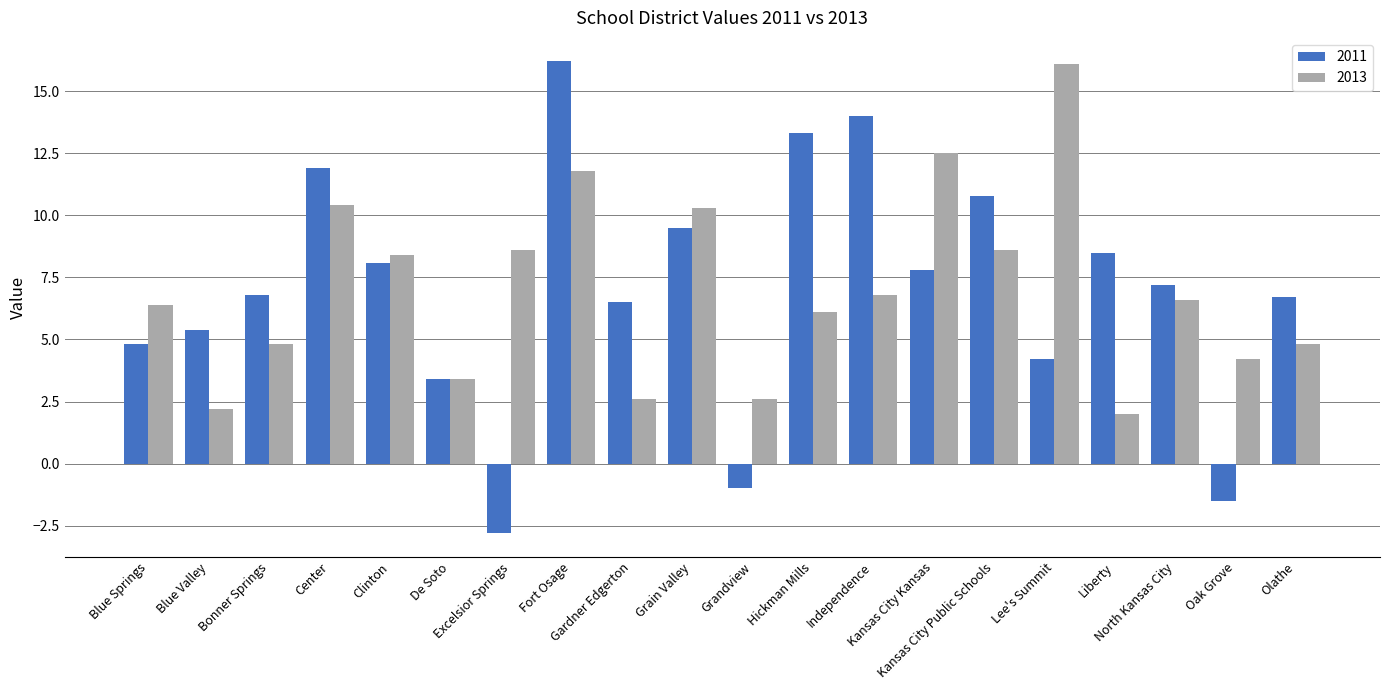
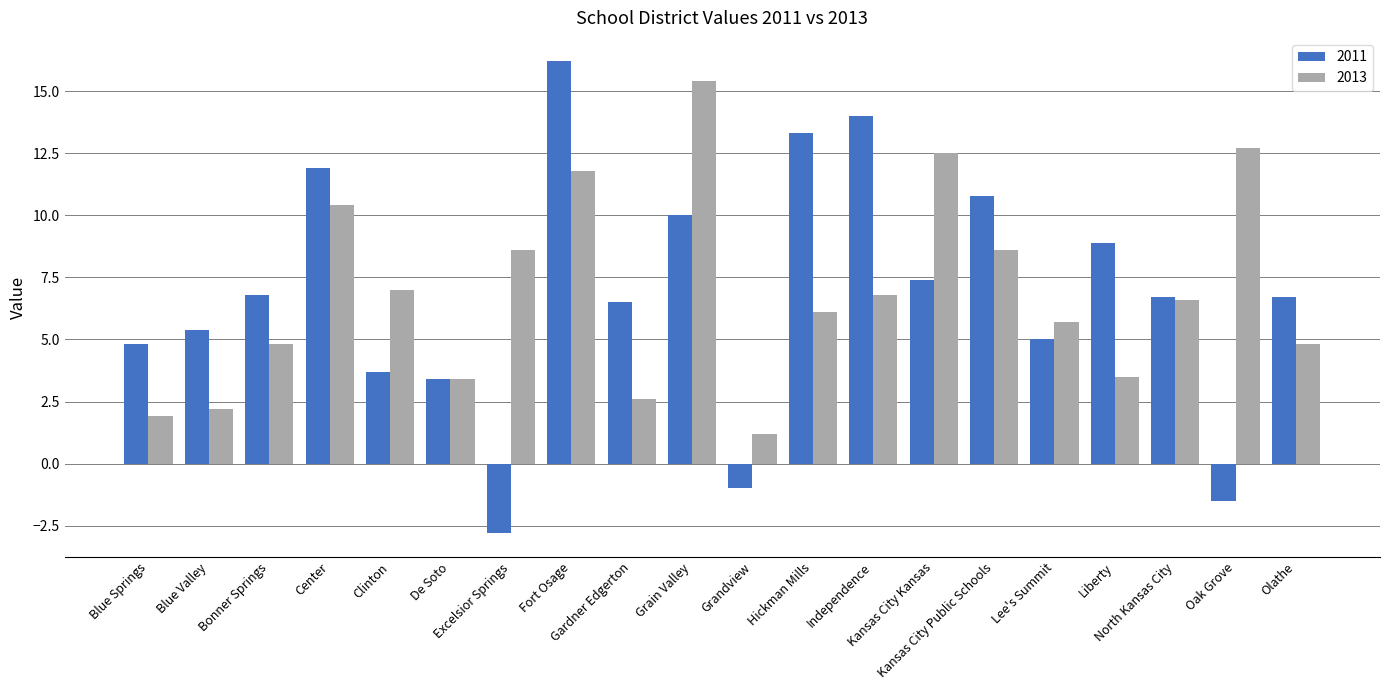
2013, Blue Springs: 6.4 -> 1.9
2011, Clinton: 8.1 -> 3.7
2013, Clinton: 8.4 -> 7.0
2011, Grain Valley: 9.5 -> 10.0
2013, Grain Valley: 10.3 -> 15.4
2013, Grandview: 2.6 -> 1.2
2011, Kansas City Kansas: 7.8 -> 7.4
2011, Lee's Summit: 4.2 -> 5.0
2013, Lee's Summit: 16.1 -> 5.7
2011, Liberty: 8.5 -> 8.9
2013, Liberty: 2.0 -> 3.5
2011, North Kansas City: 7.2 -> 6.7
2013, Oak Grove: 4.2 -> 12.7
